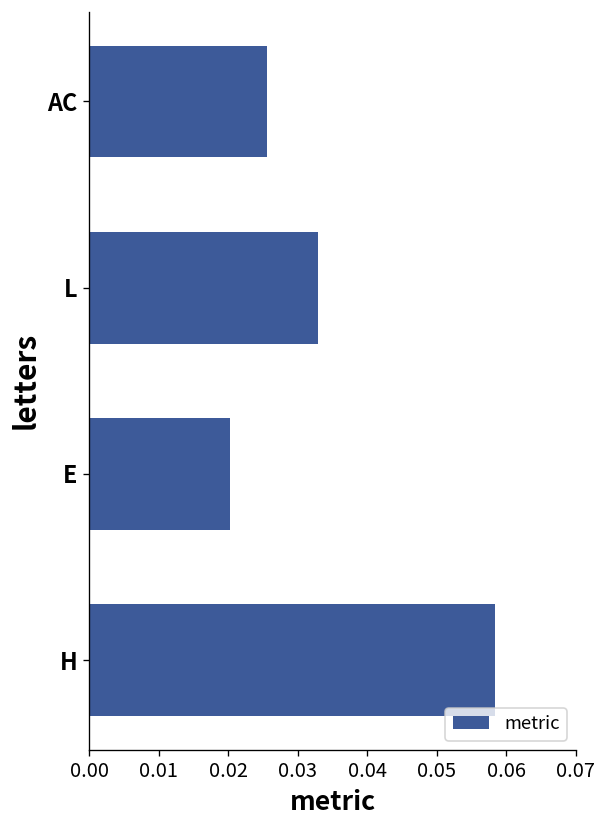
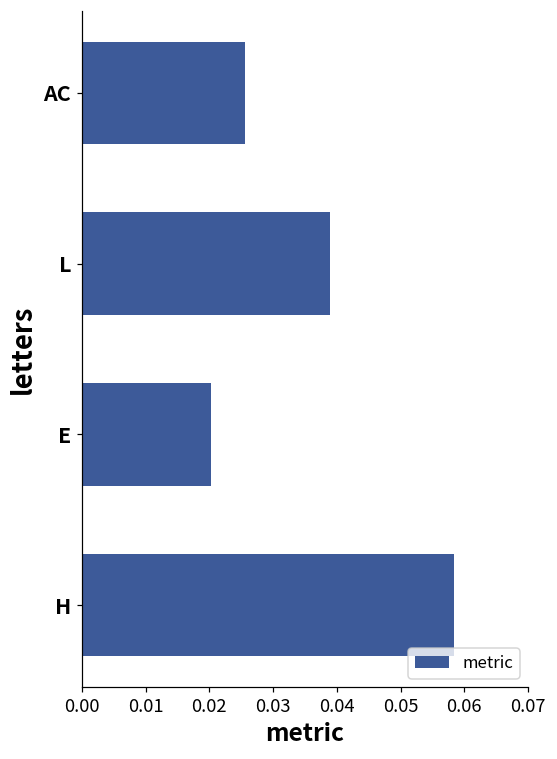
L: 0.033 -> 0.039
